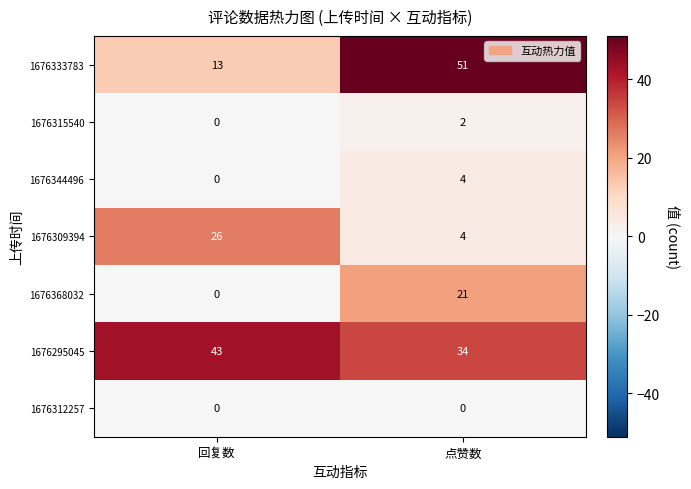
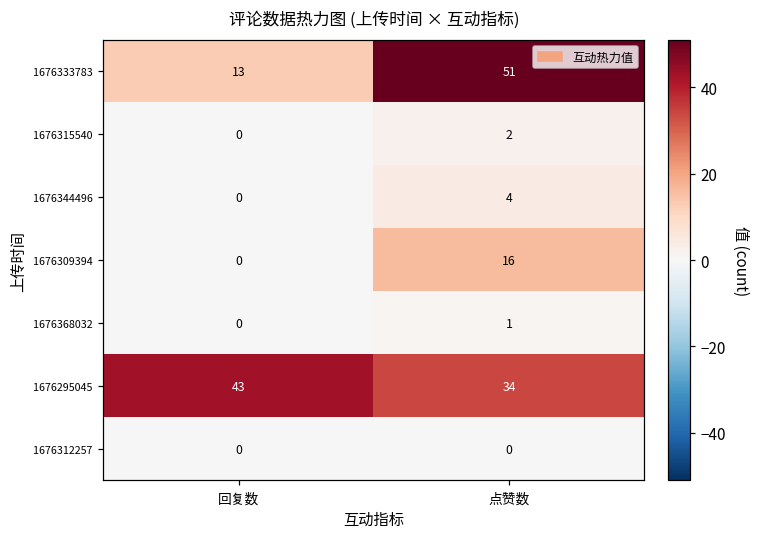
1676309394, 回复数: 26 -> 0
1676309394, 点赞数: 4 -> 16
1676368032, 点赞数: 21 -> 1
